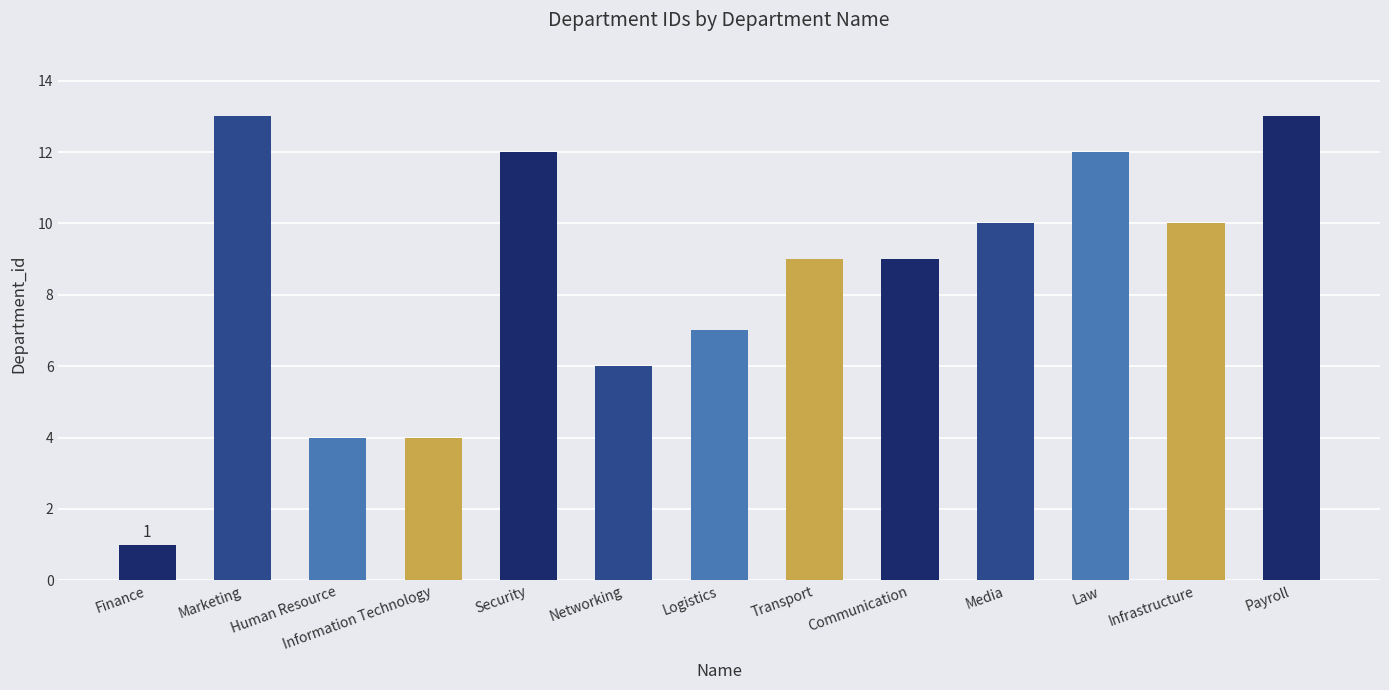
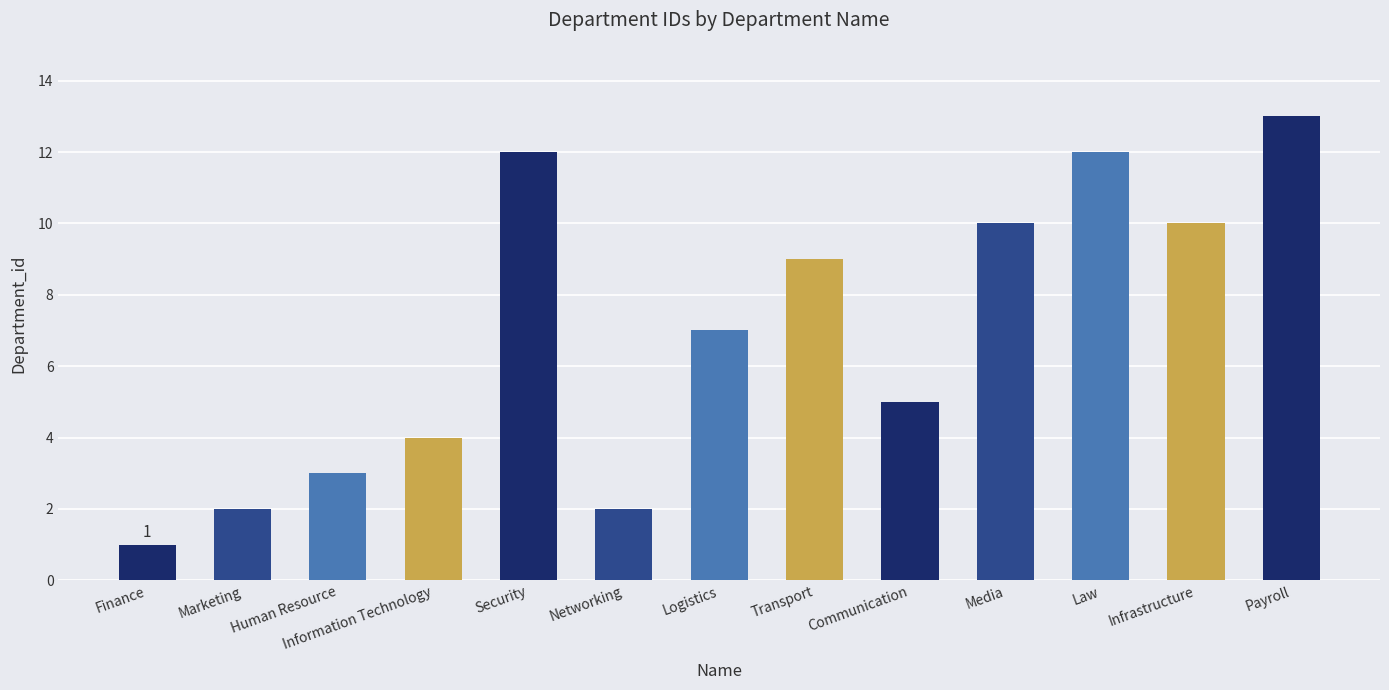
Marketing: 13 -> 2
Human Resource: 4 -> 3
Networking: 6 -> 2
Communication: 9 -> 5
